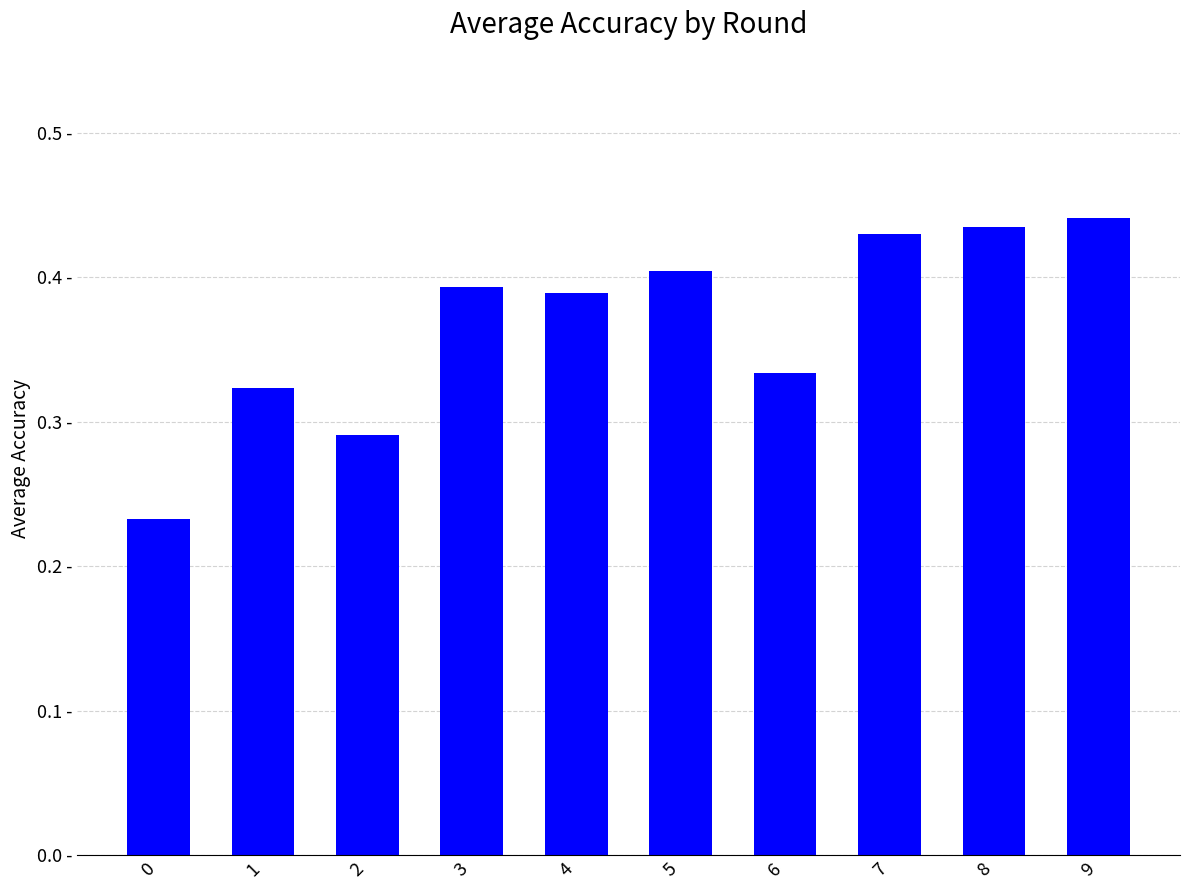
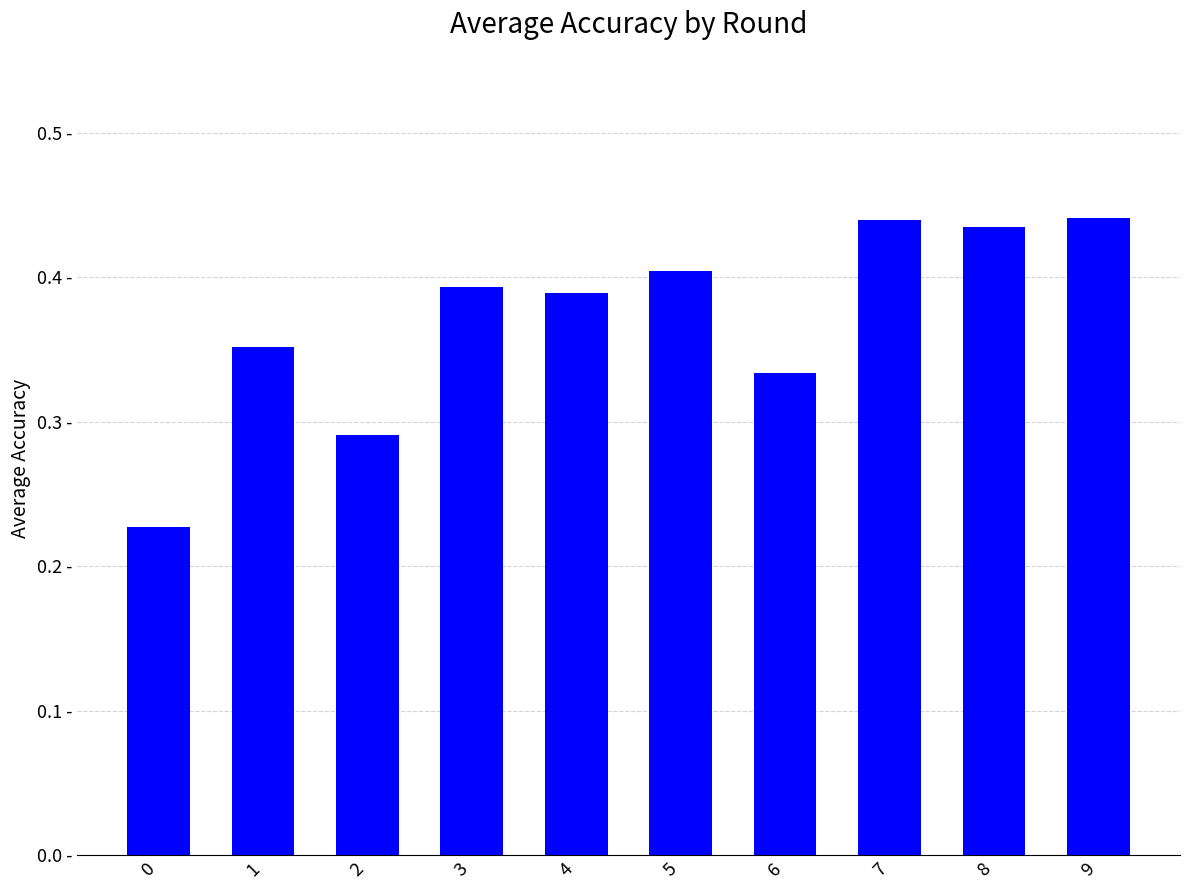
0: 0.233 - -> 0.227 -
1: 0.324 - -> 0.352 -
7: 0.430 - -> 0.440 -
